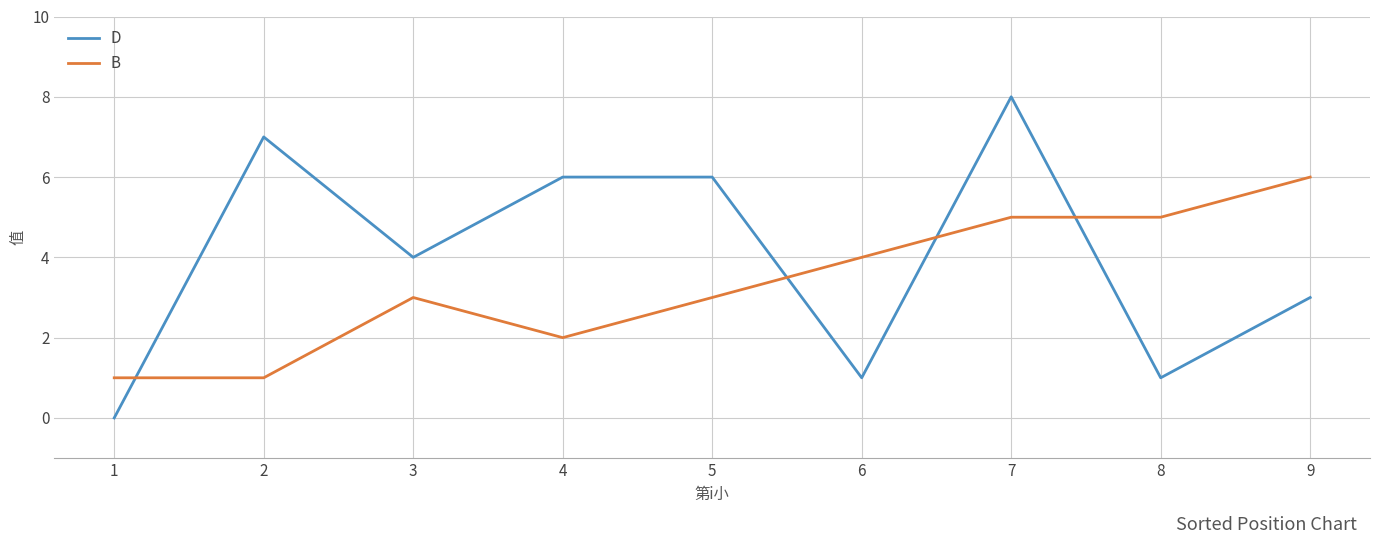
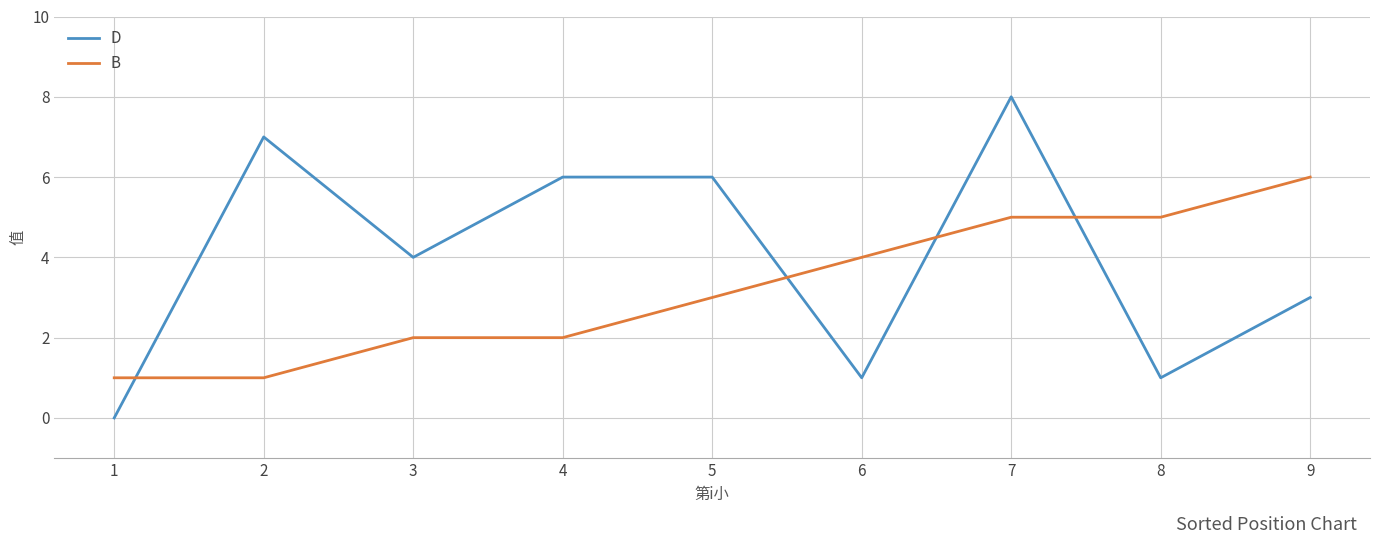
B, 3: 3 -> 2
